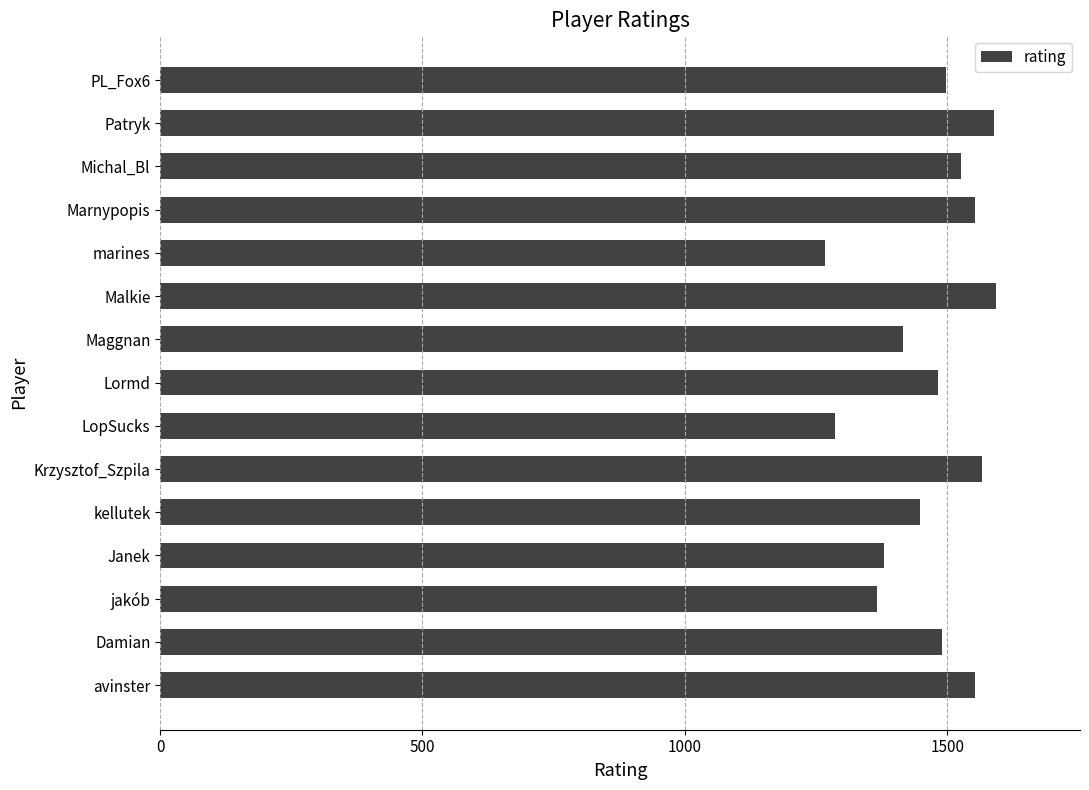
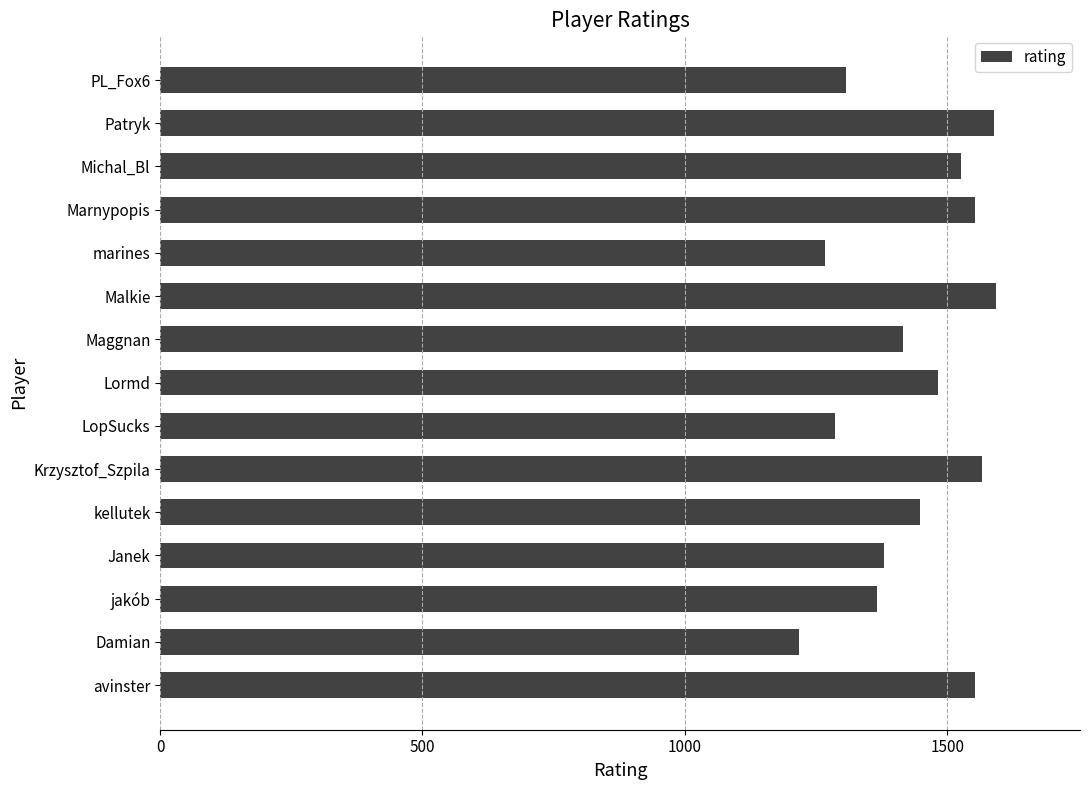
PL_Fox6: 1500 -> 1310
Damian: 1490 -> 1220
